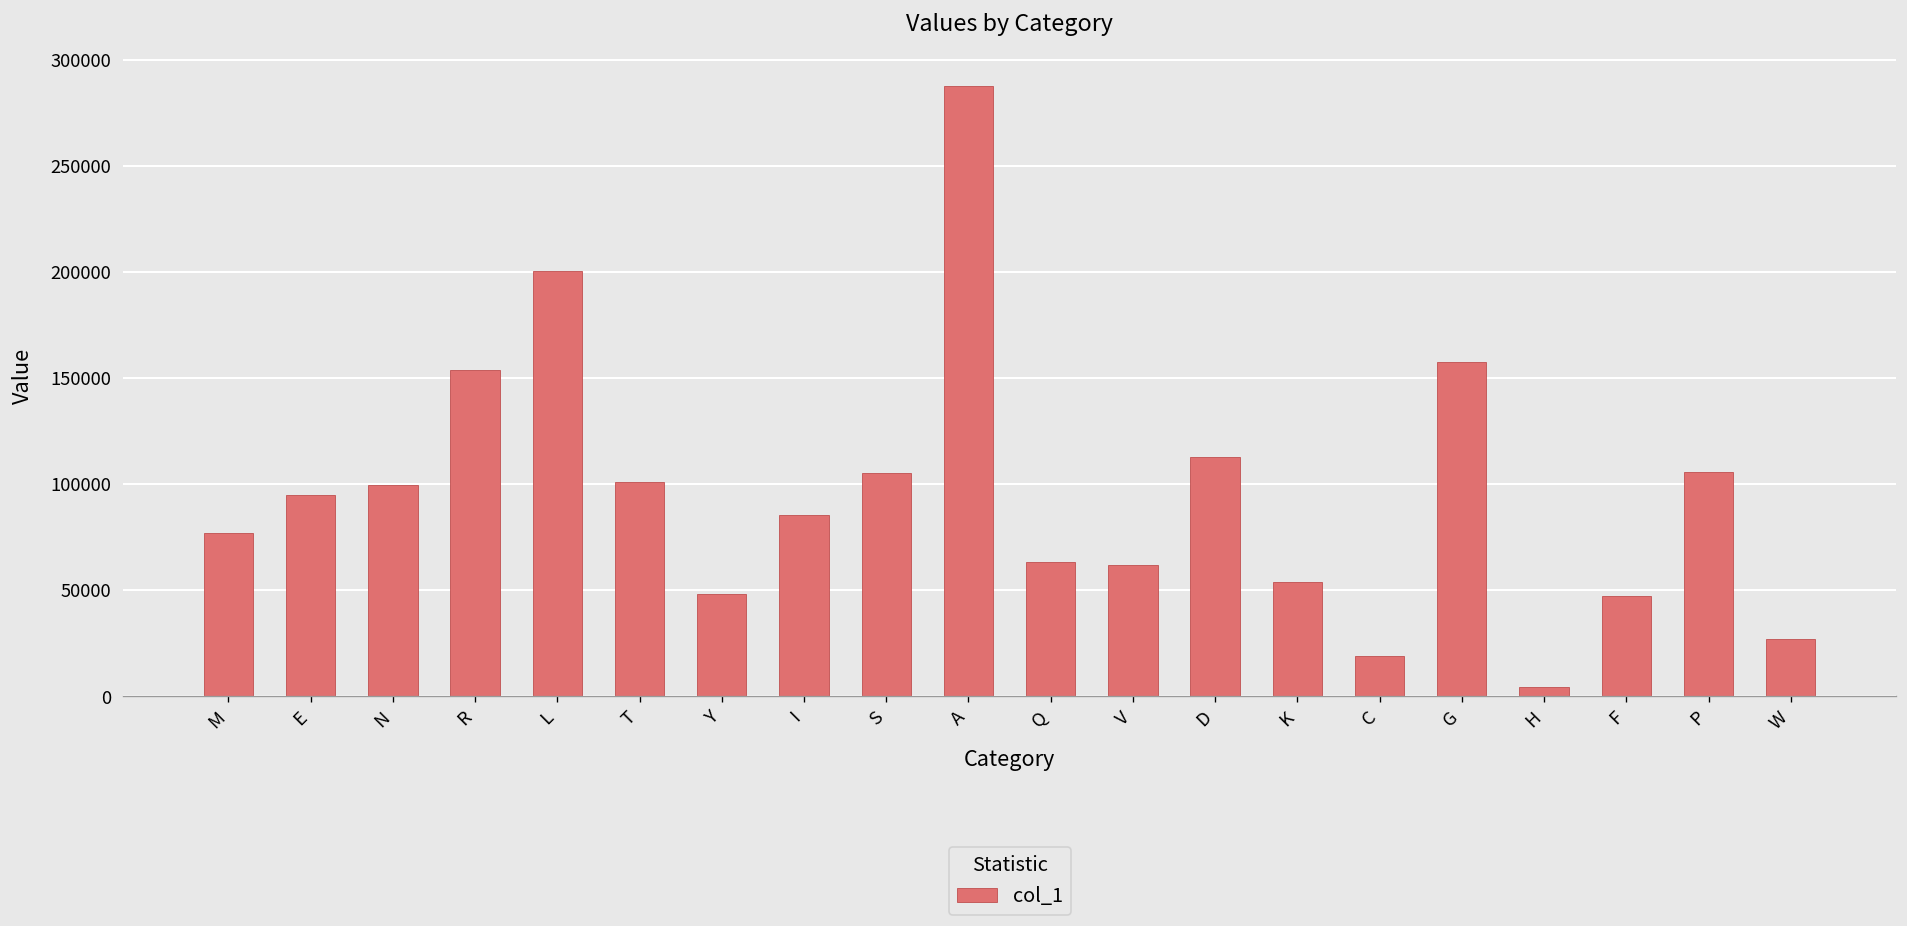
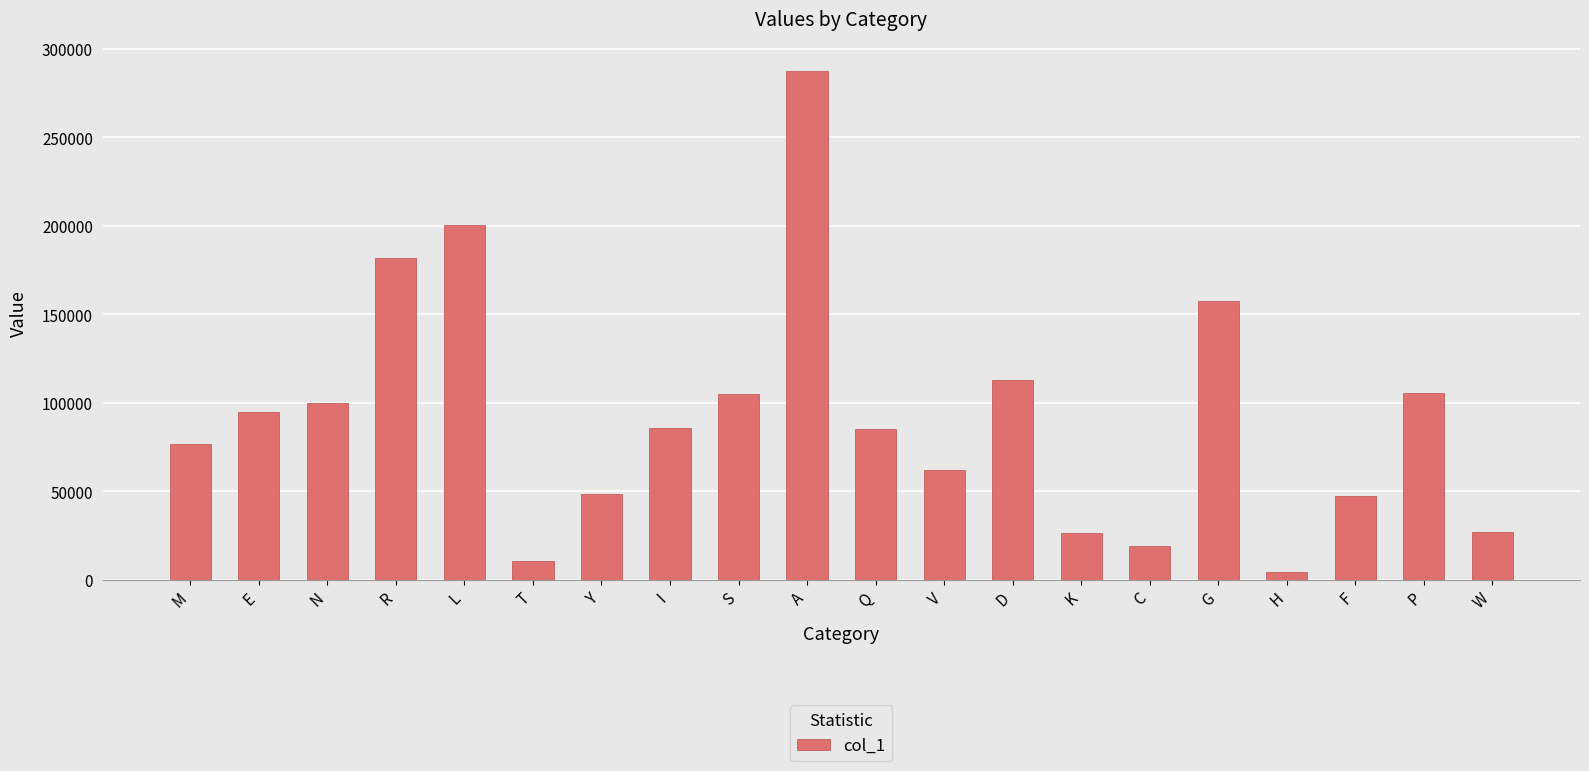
R: 154000 -> 182000
T: 101000 -> 11000
Q: 63000 -> 85000
K: 54000 -> 26000
